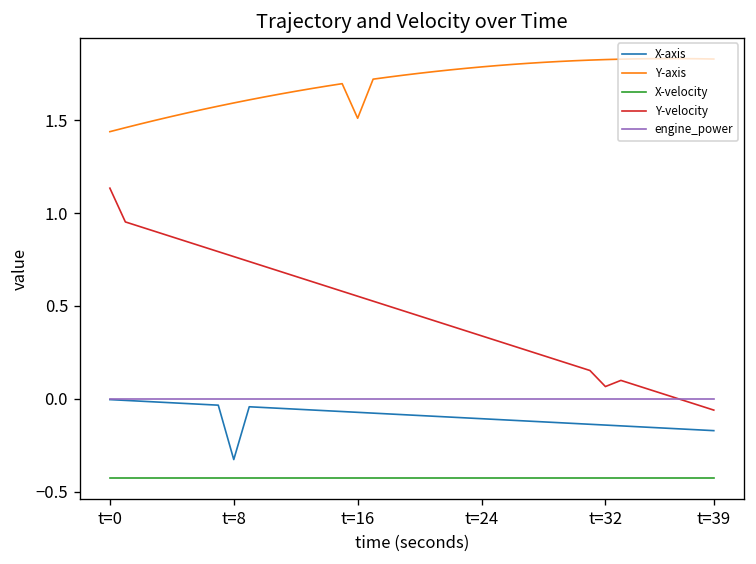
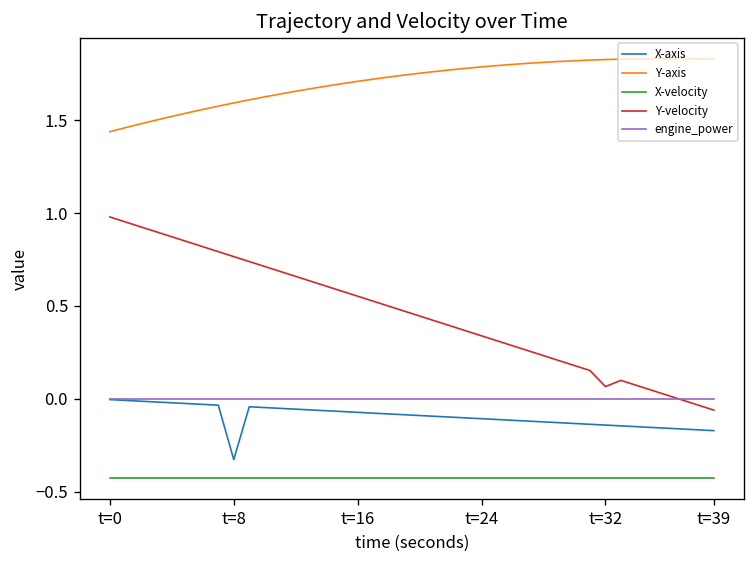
Y-velocity, t=0: 1.13 -> 0.98
Y-axis, t=16: 1.51 -> 1.71
